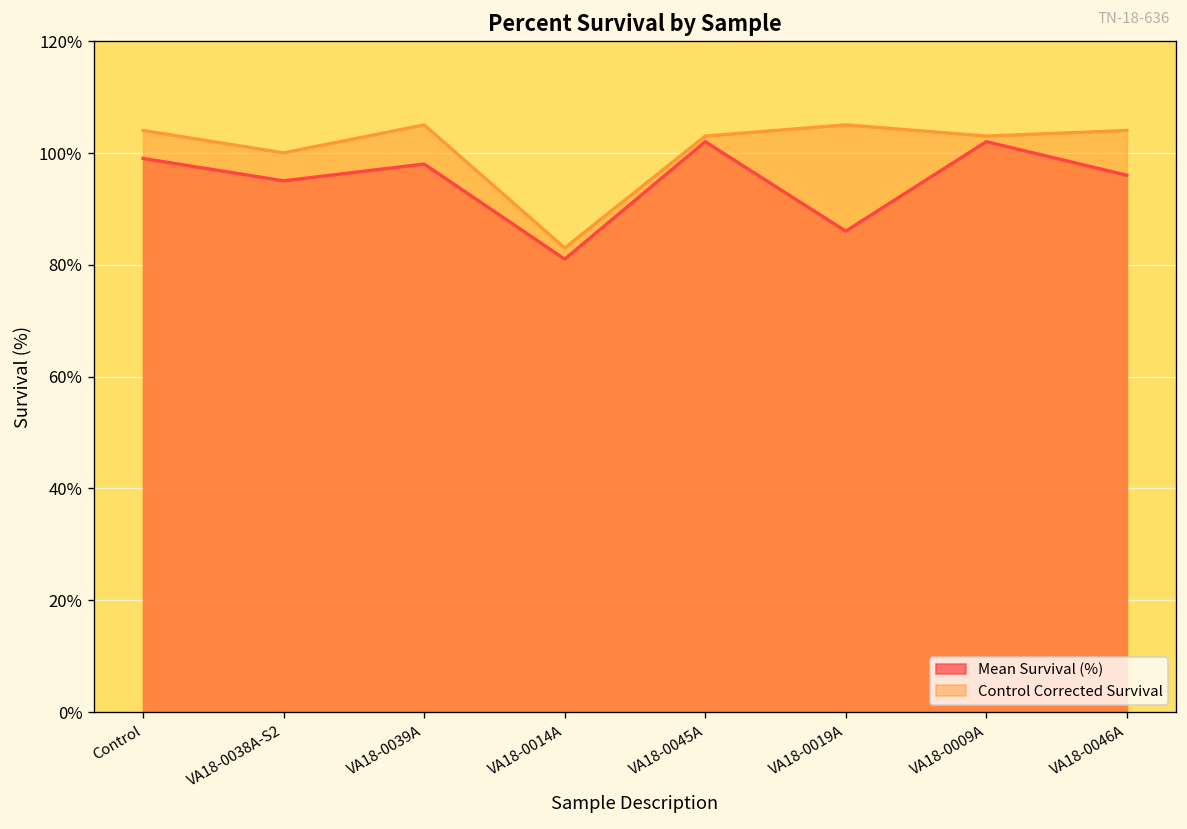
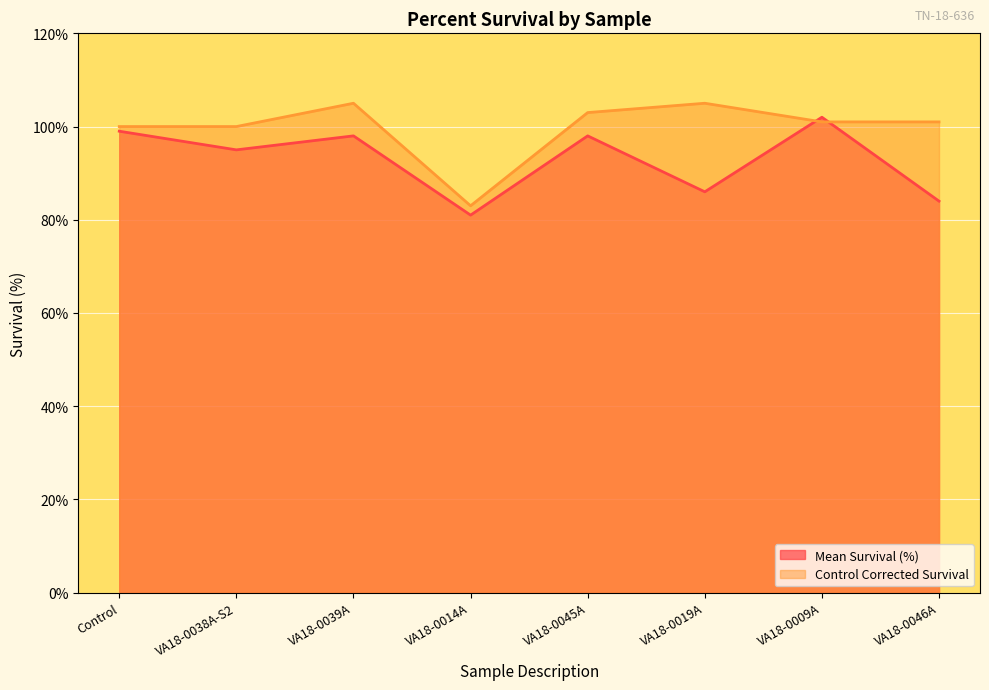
Control Corrected Survival, Control: 104% -> 100%
Mean Survival (%), VA18-0045A: 102% -> 98%
Control Corrected Survival, VA18-0009A: 103% -> 101%
Mean Survival (%), VA18-0046A: 96% -> 84%
Control Corrected Survival, VA18-0046A: 104% -> 101%
